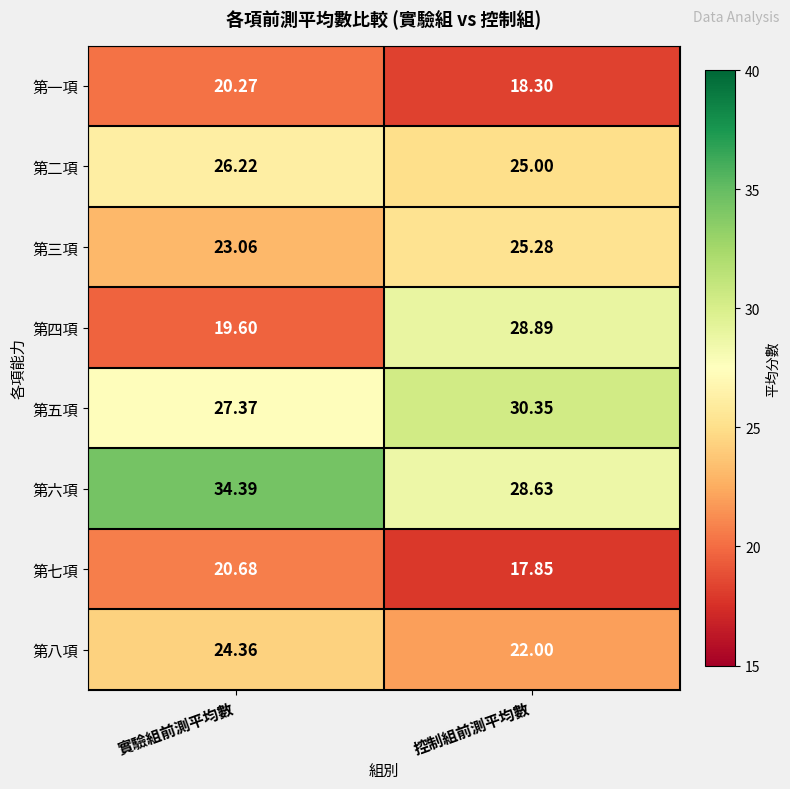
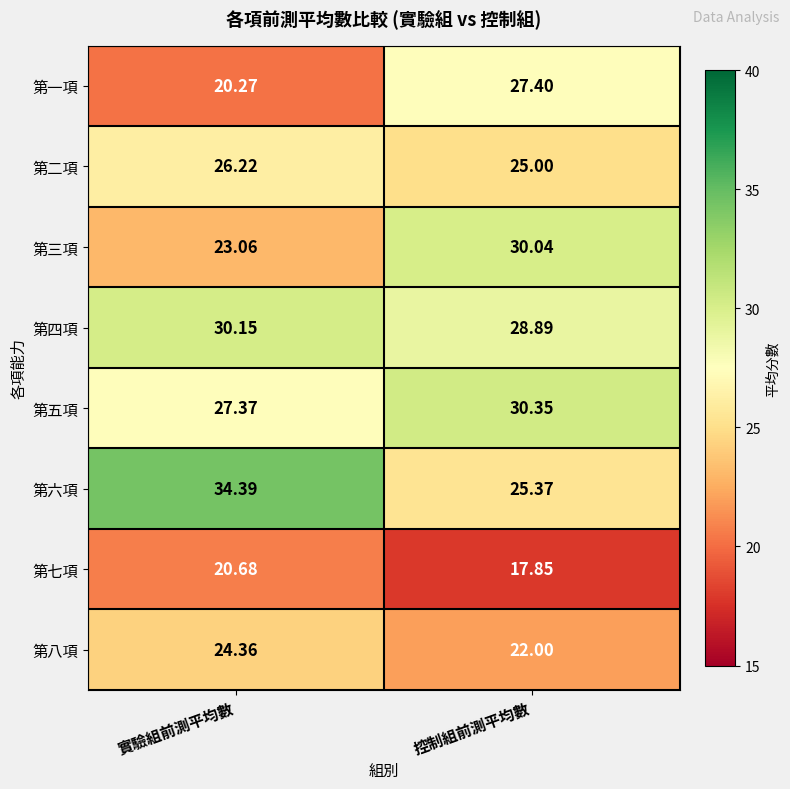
第一項, 控制組前測平均數: 18.30 -> 27.40
第三項, 控制組前測平均數: 25.28 -> 30.04
第四項, 實驗組前測平均數: 19.60 -> 30.15
第六項, 控制組前測平均數: 28.63 -> 25.37
